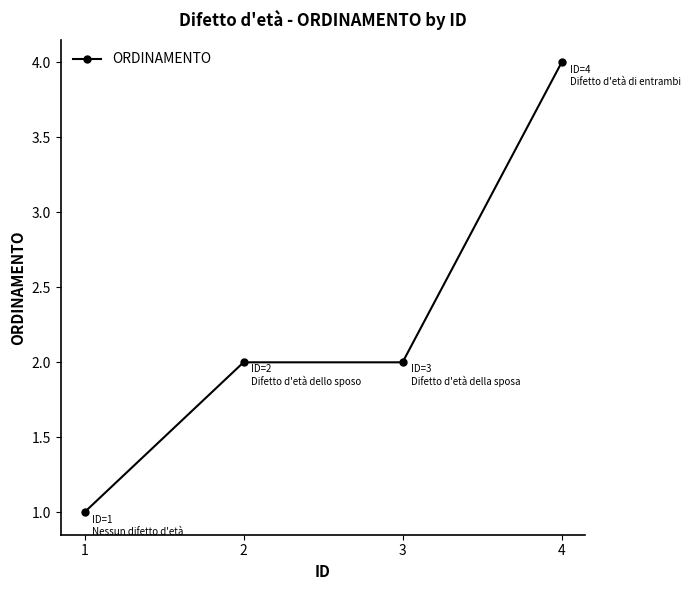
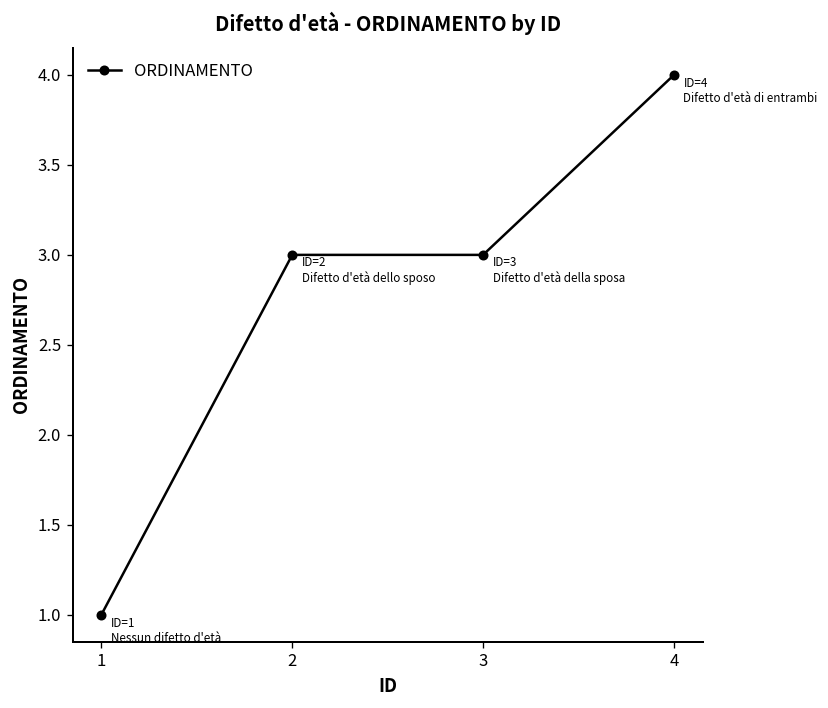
2: 2 -> 3
3: 2 -> 3
